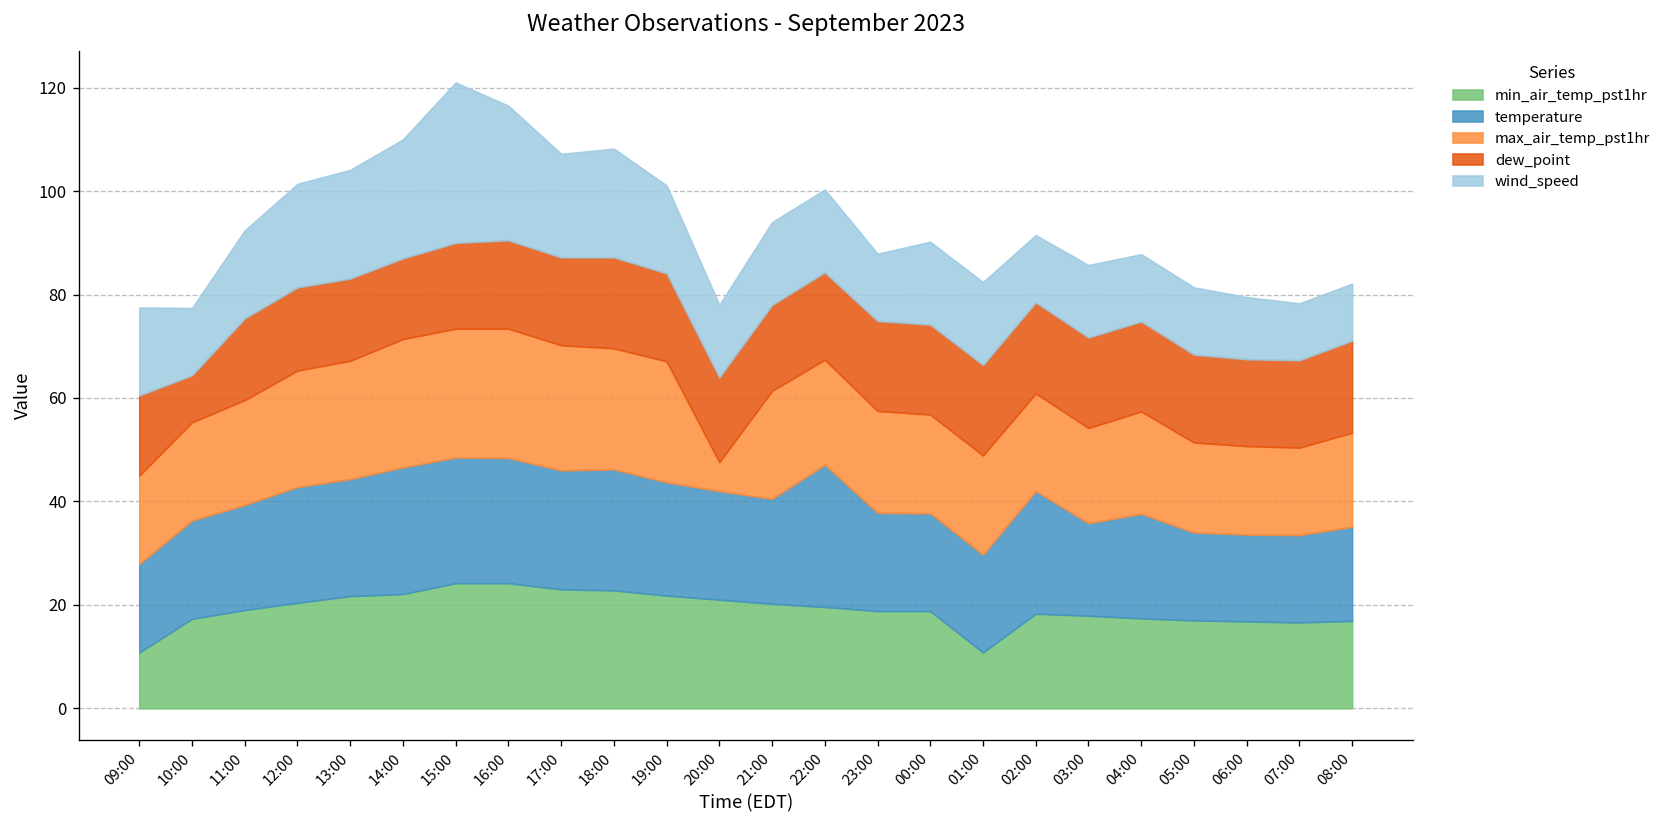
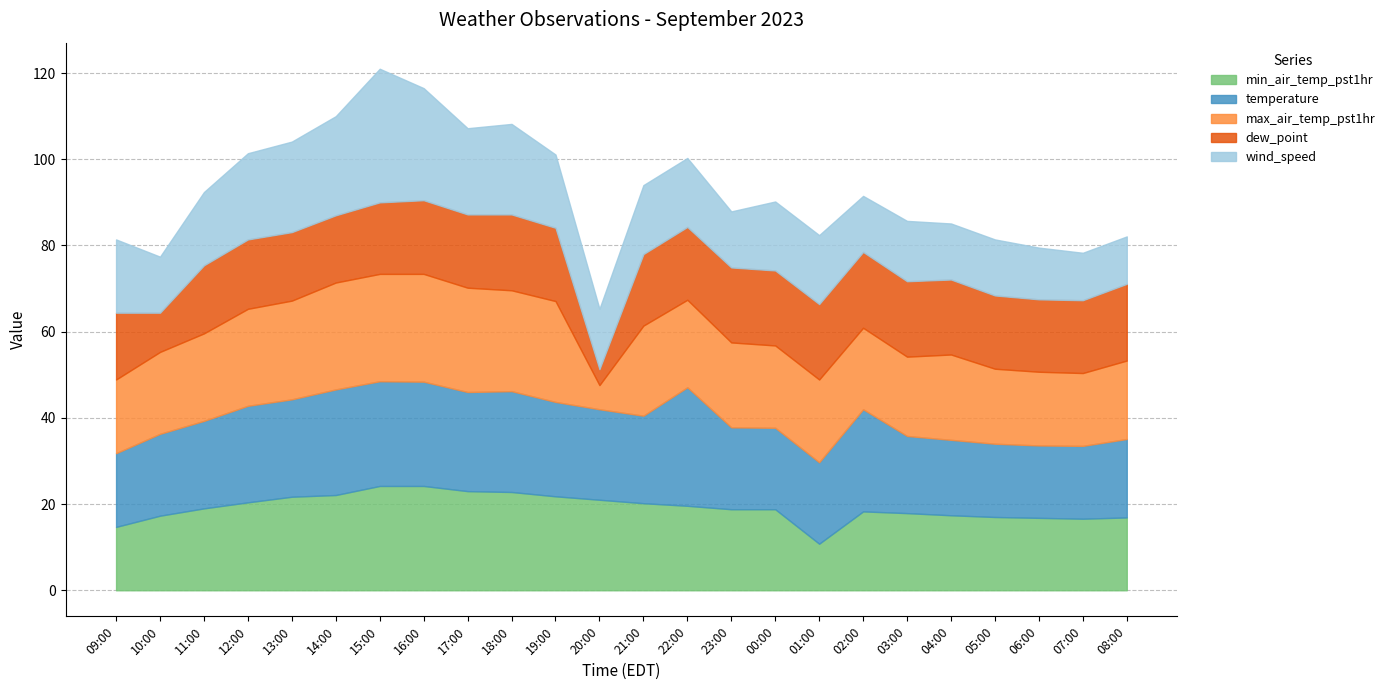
min_air_temp_pst1hr, 09:00: 11 -> 15
dew_point, 20:00: 16 -> 4
temperature, 04:00: 20 -> 18
